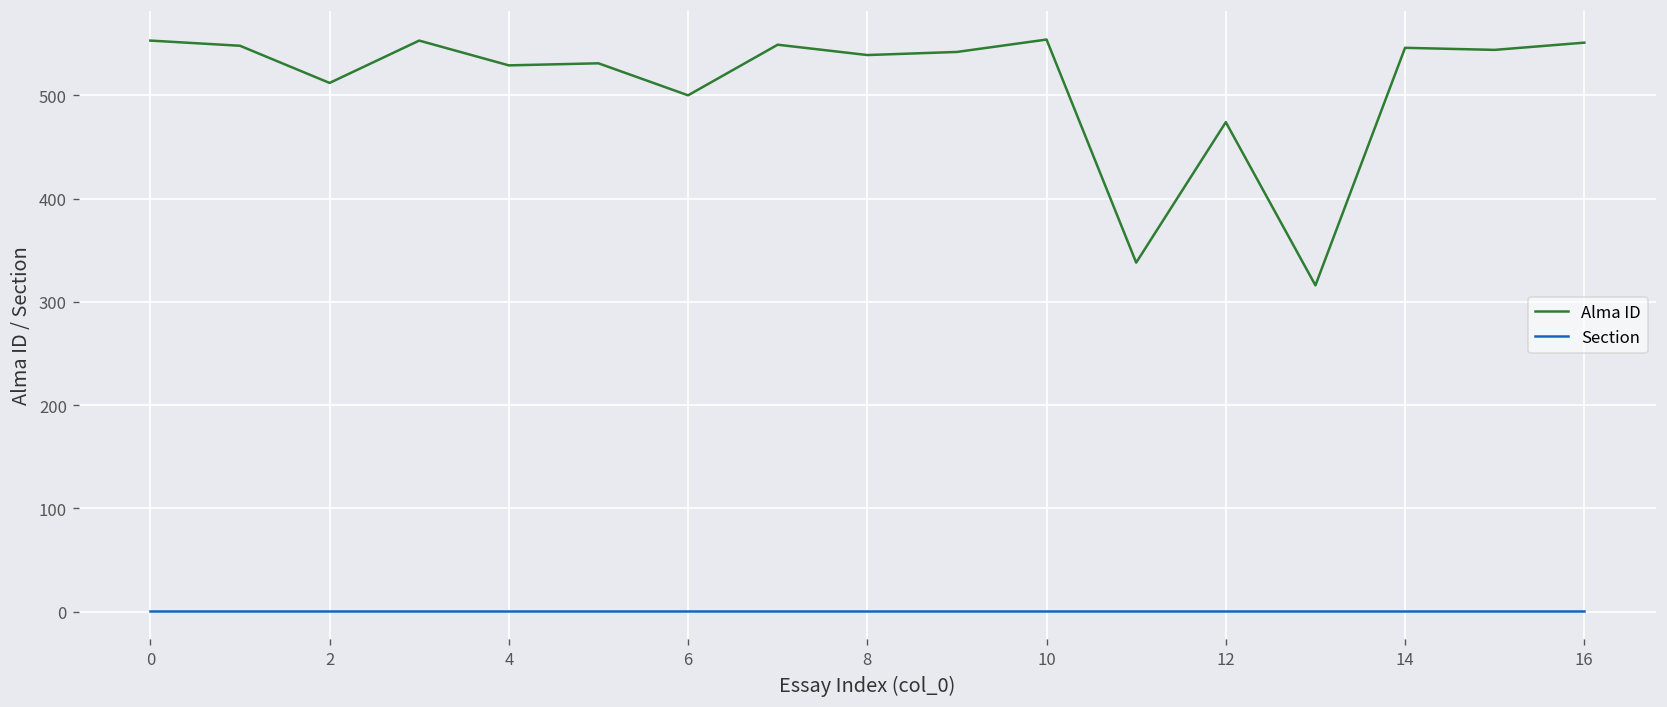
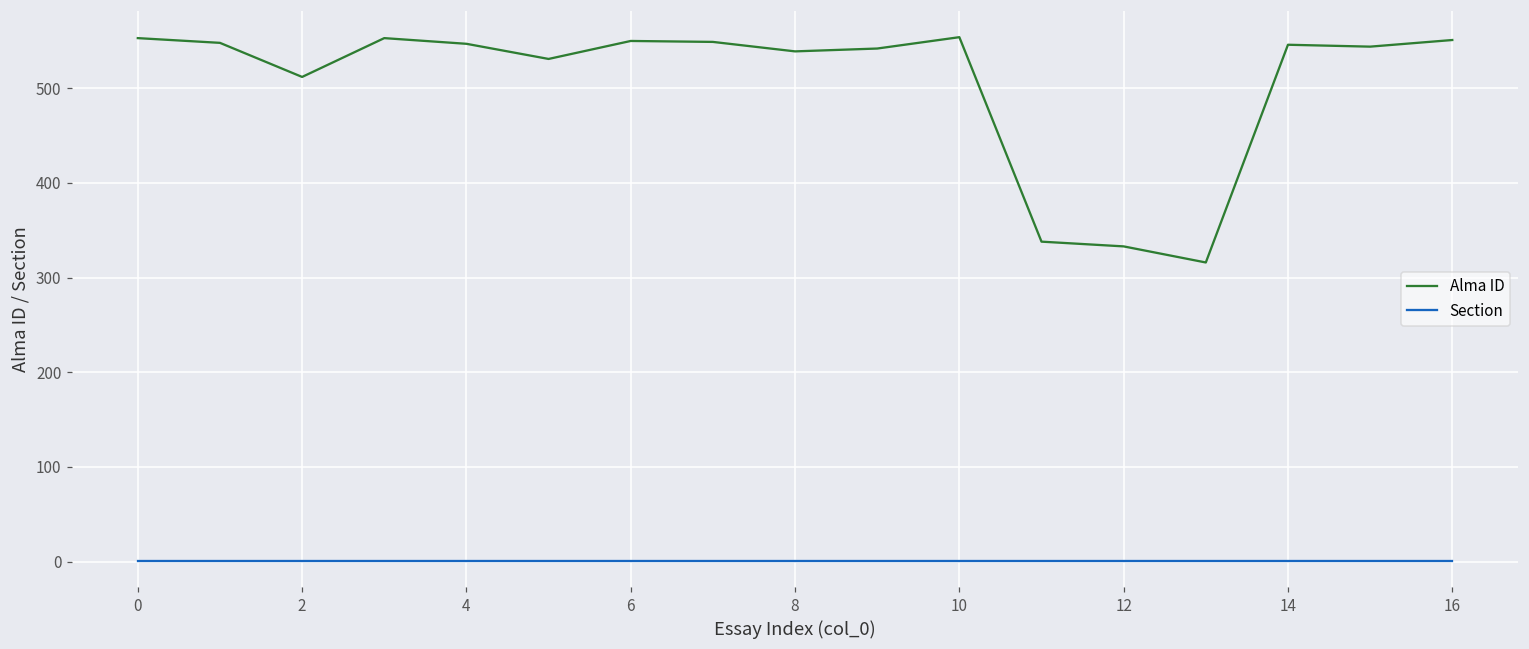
Alma ID, 4: 530 -> 550
Alma ID, 6: 500 -> 550
Alma ID, 12: 470 -> 330
